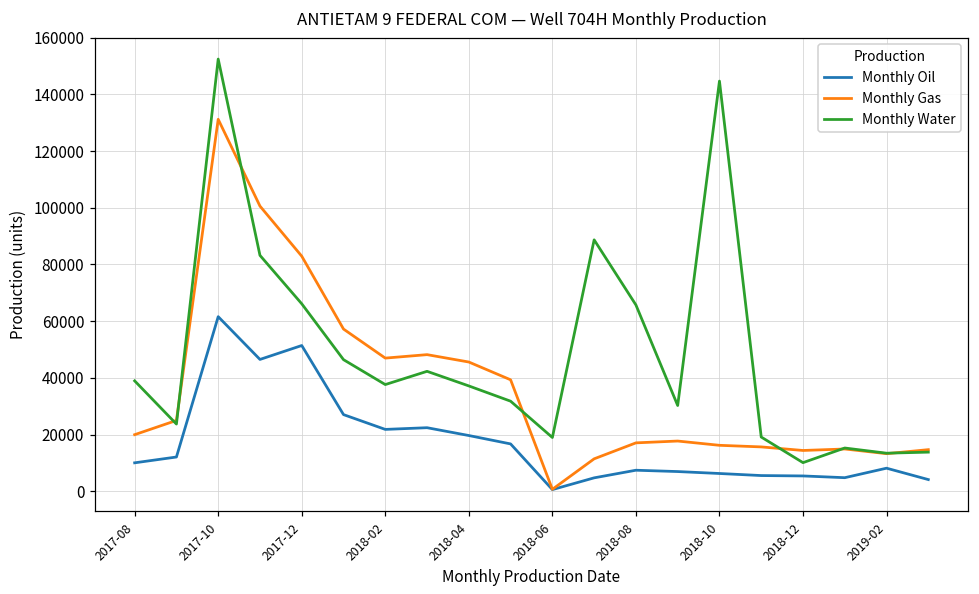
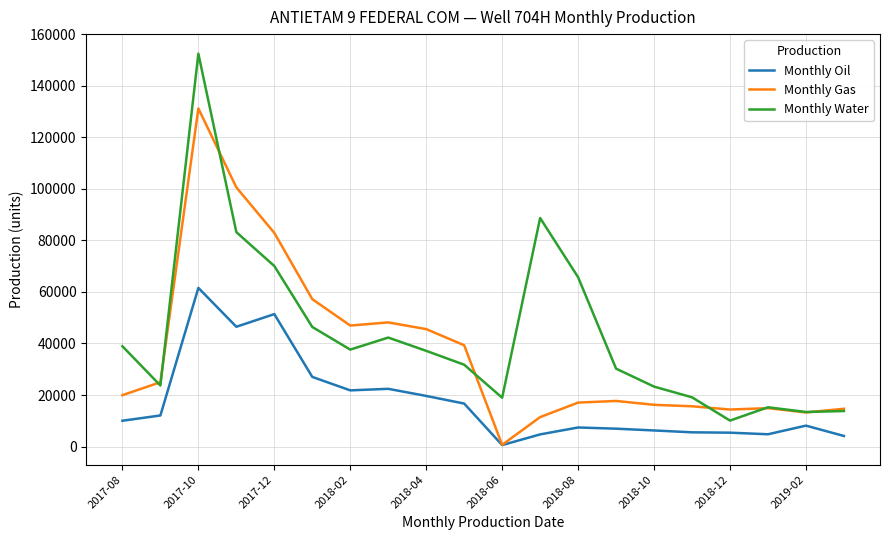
Monthly Water, 2017-12: 66000 -> 70000
Monthly Water, 2018-10: 145000 -> 23000
